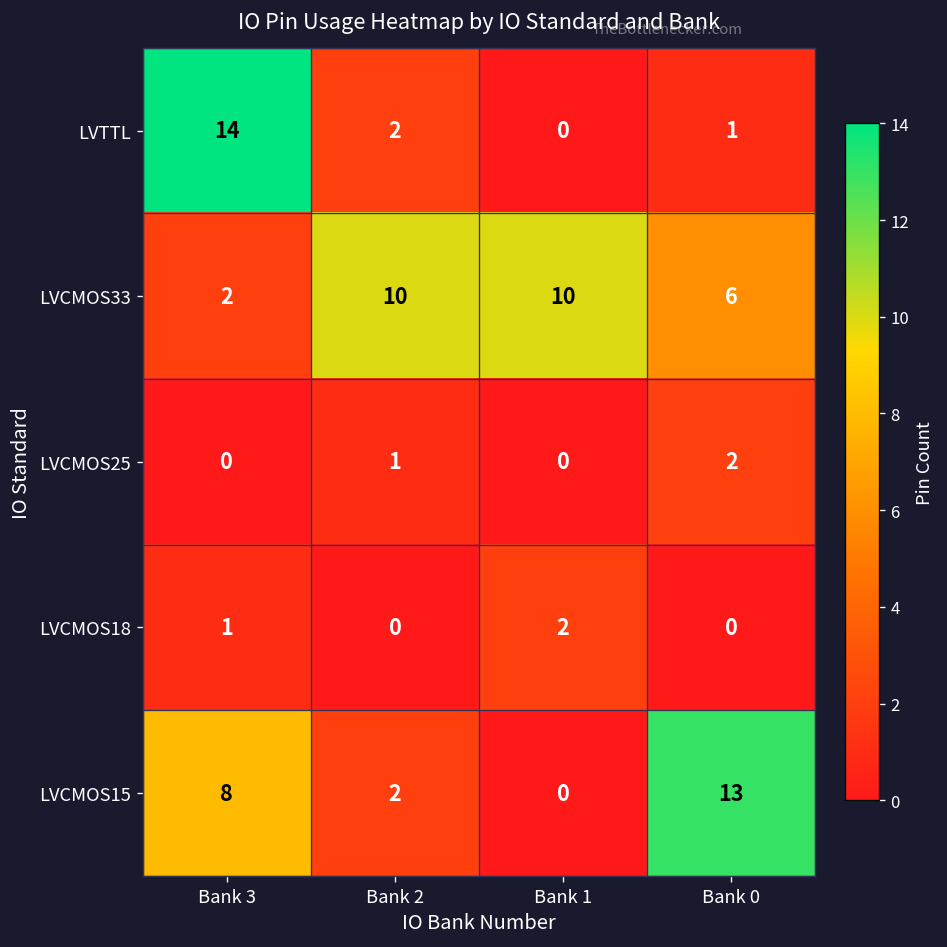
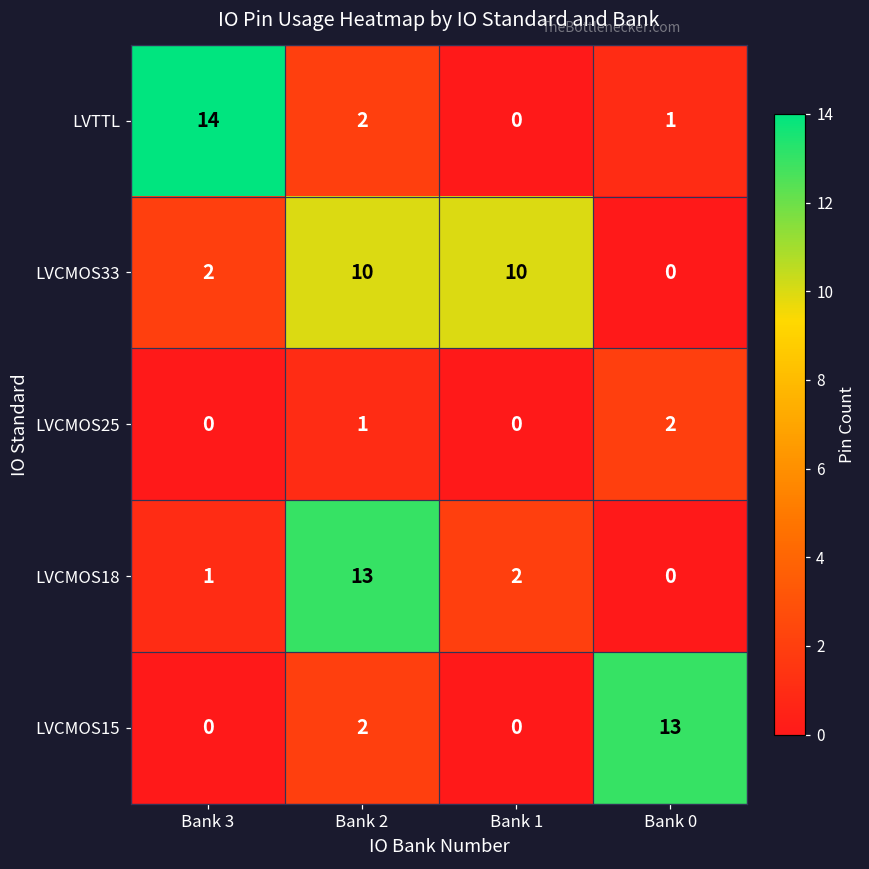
LVCMOS33, Bank 0: 6 -> 0
LVCMOS18, Bank 2: 0 -> 13
LVCMOS15, Bank 3: 8 -> 0
